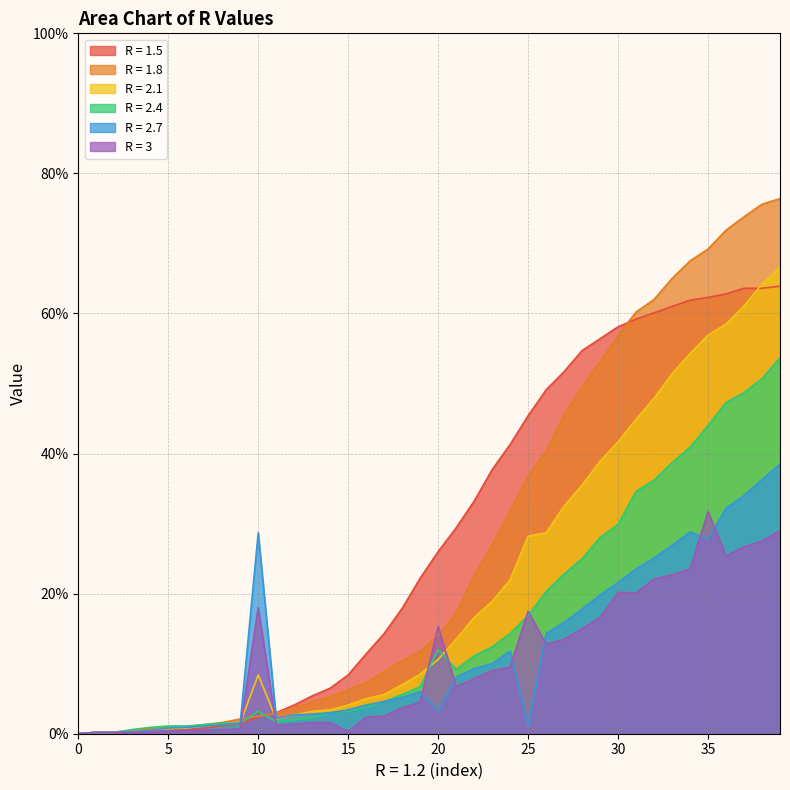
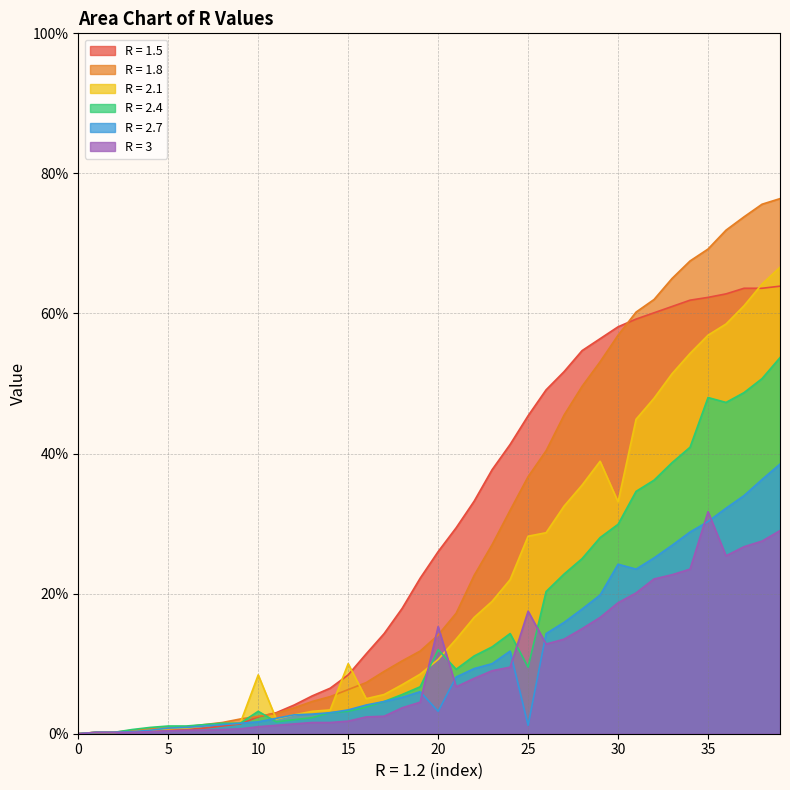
R = 2.7, 10: 29% -> 2%
R = 3, 10: 18% -> 1%
R = 2.1, 15: 4% -> 10%
R = 3, 15: 0% -> 2%
R = 2.4, 25: 17% -> 10%
R = 2.1, 30: 42% -> 33%
R = 2.7, 30: 22% -> 24%
R = 3, 30: 20% -> 19%
R = 2.4, 35: 44% -> 48%
R = 2.7, 35: 28% -> 30%
